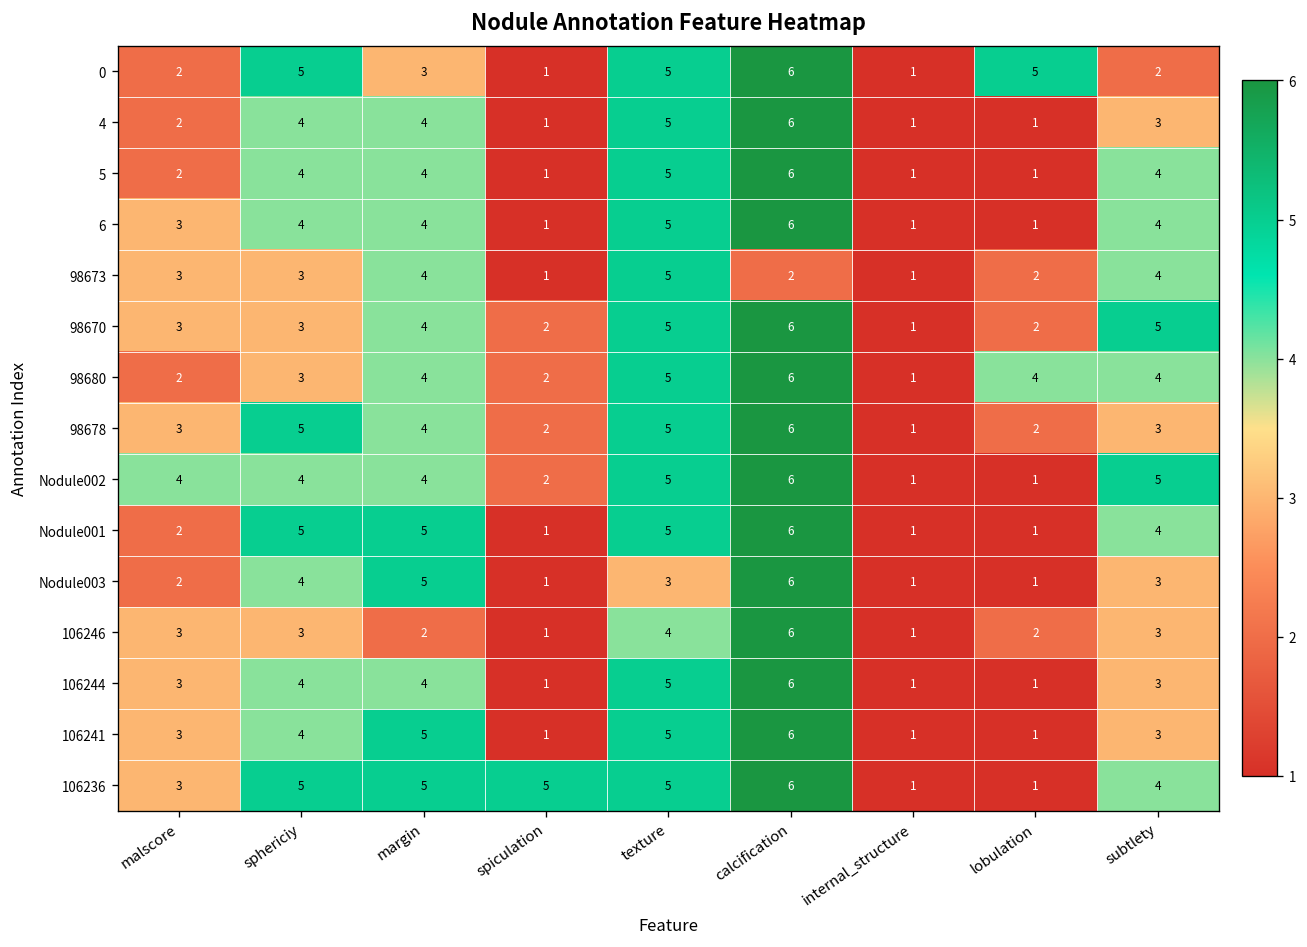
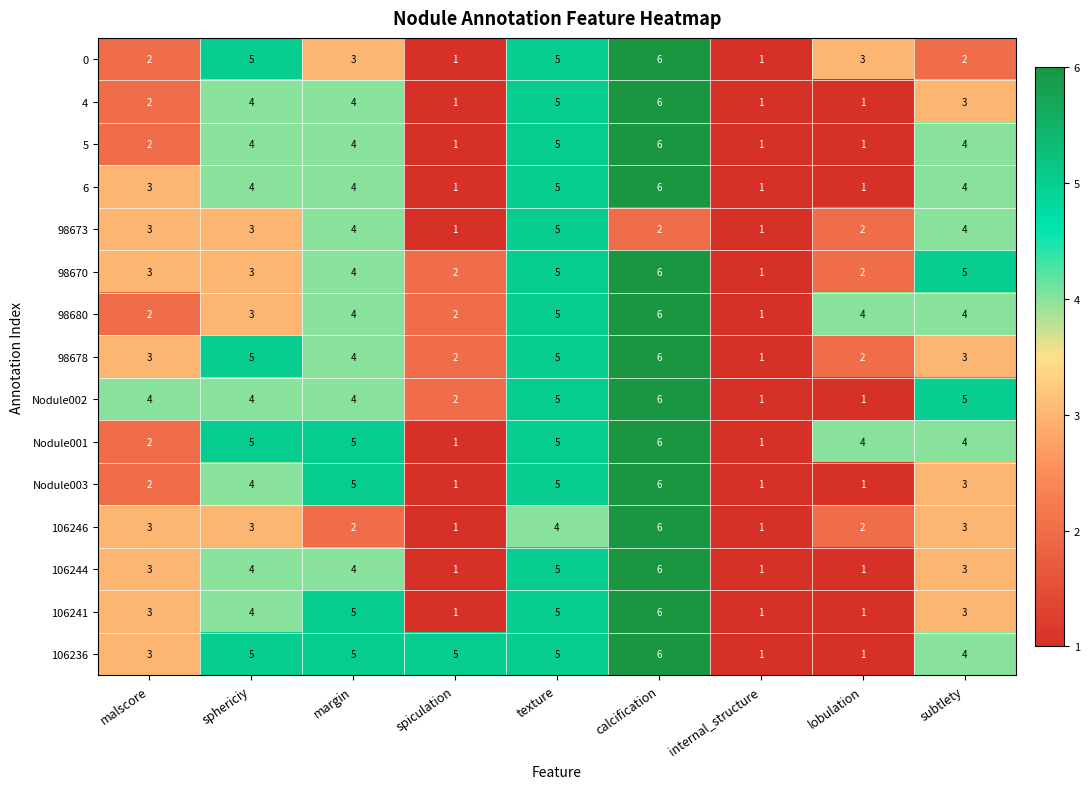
0, lobulation: 5 -> 3
Nodule001, lobulation: 1 -> 4
Nodule003, texture: 3 -> 5
